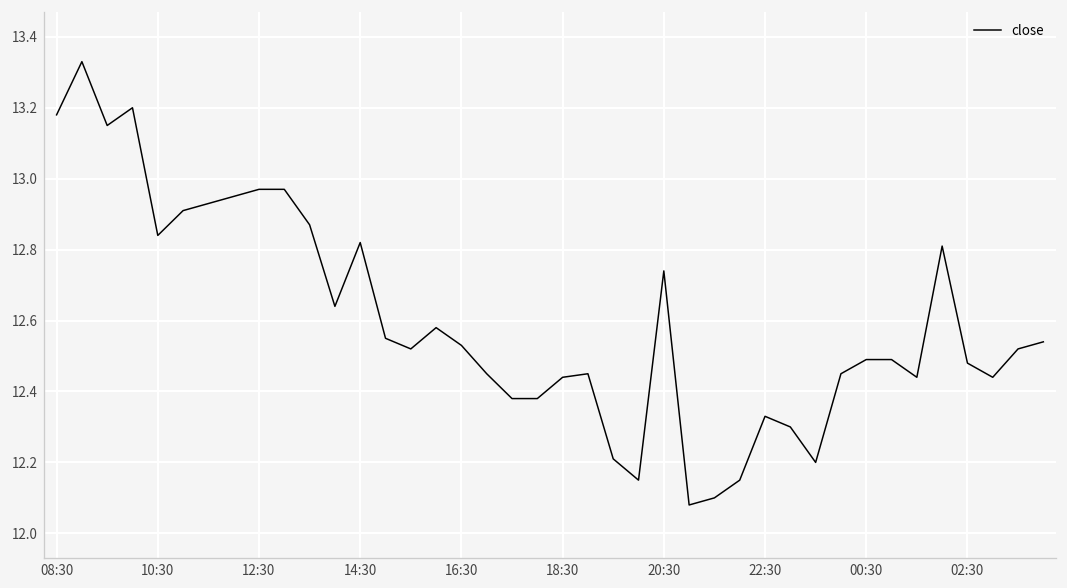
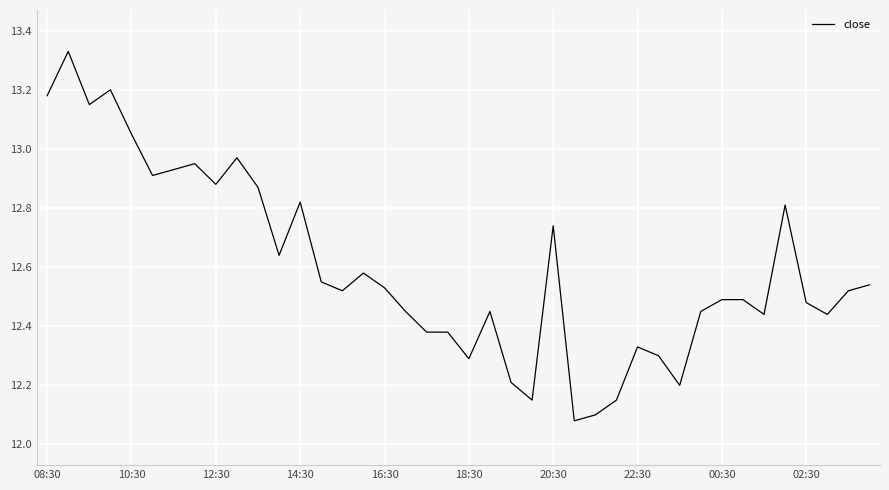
10:30: 12.84 -> 13.05
12:30: 12.97 -> 12.88
18:30: 12.44 -> 12.29
